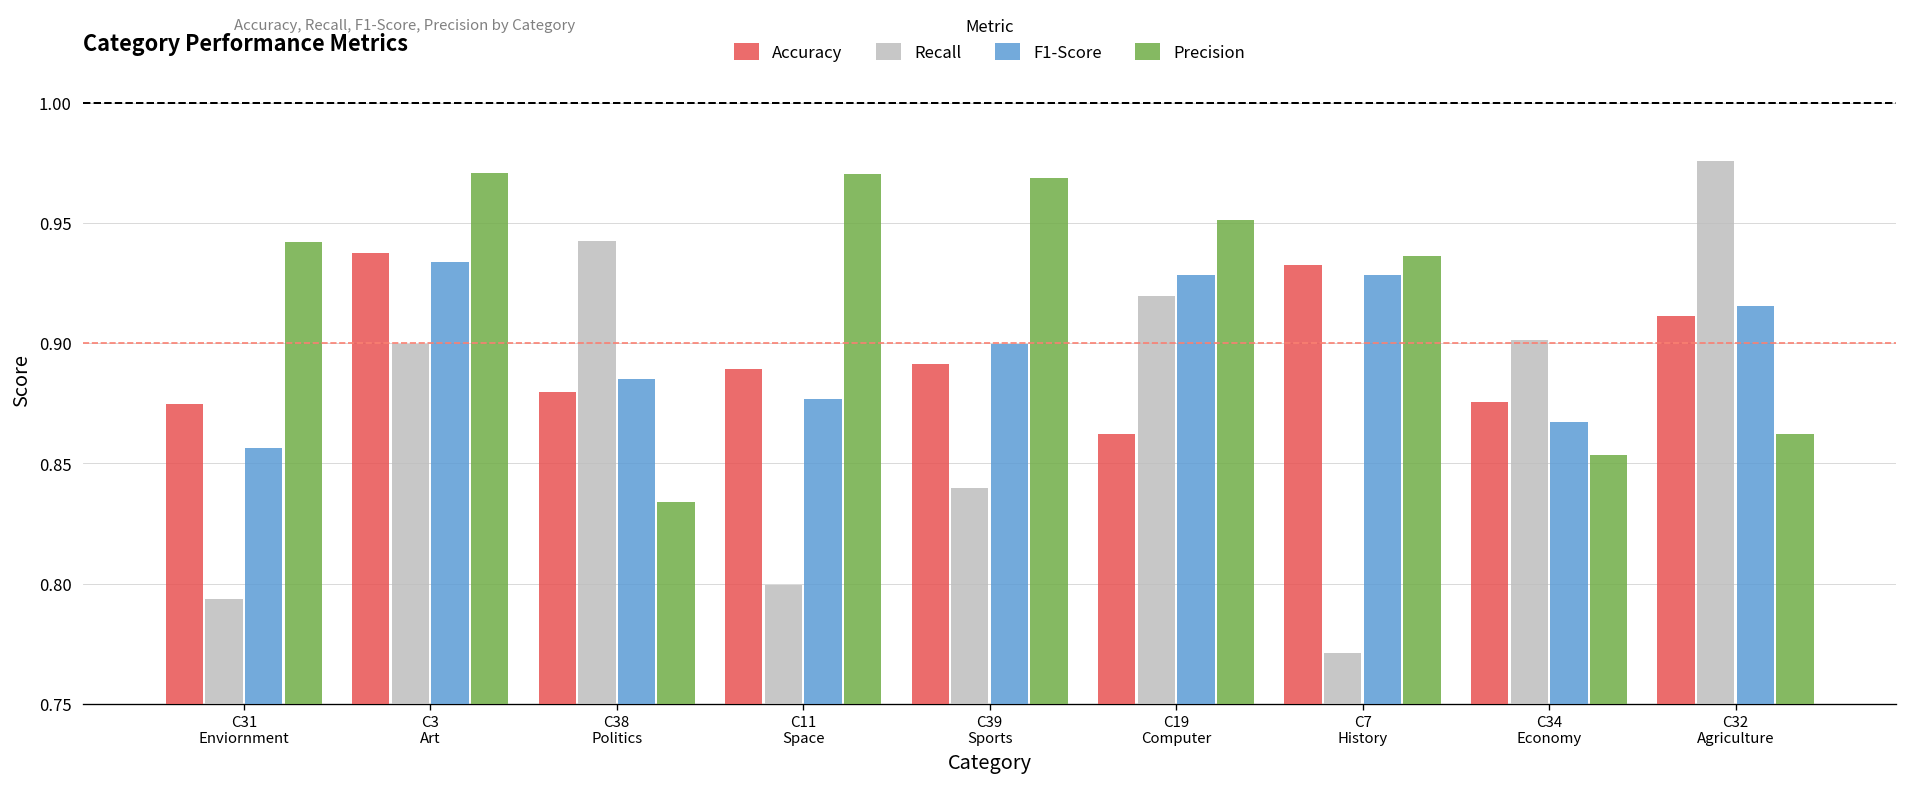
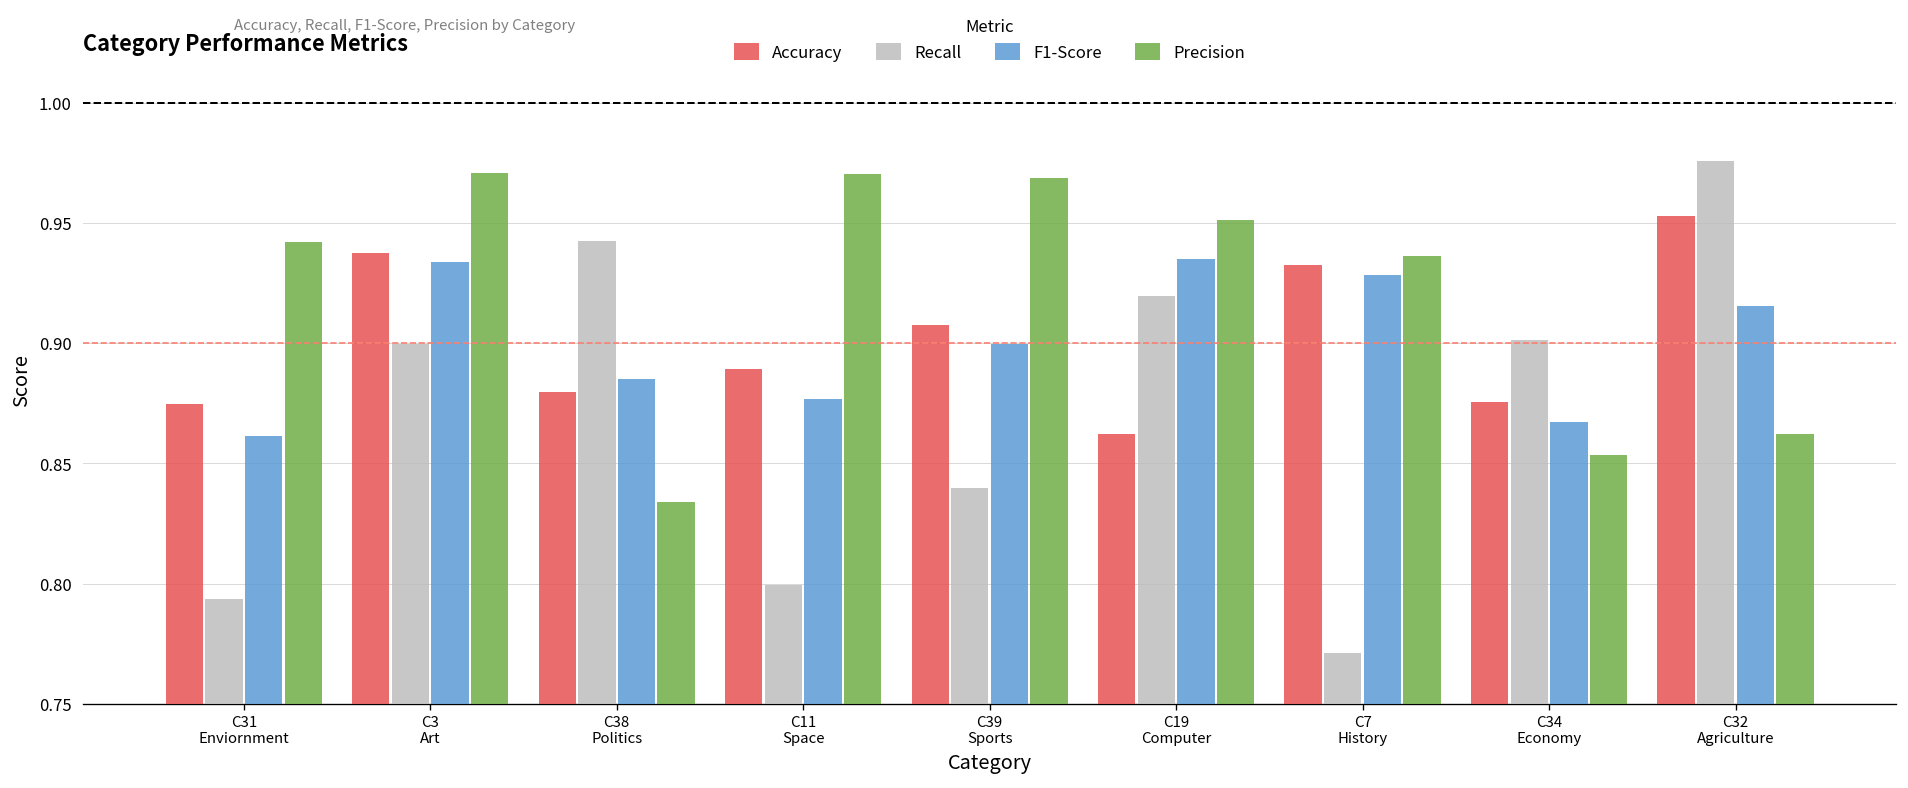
F1-Score, C31 Enviornment: 0.856 -> 0.862
Accuracy, C39 Sports: 0.891 -> 0.908
F1-Score, C19 Computer: 0.928 -> 0.935
Accuracy, C32 Agriculture: 0.911 -> 0.953
